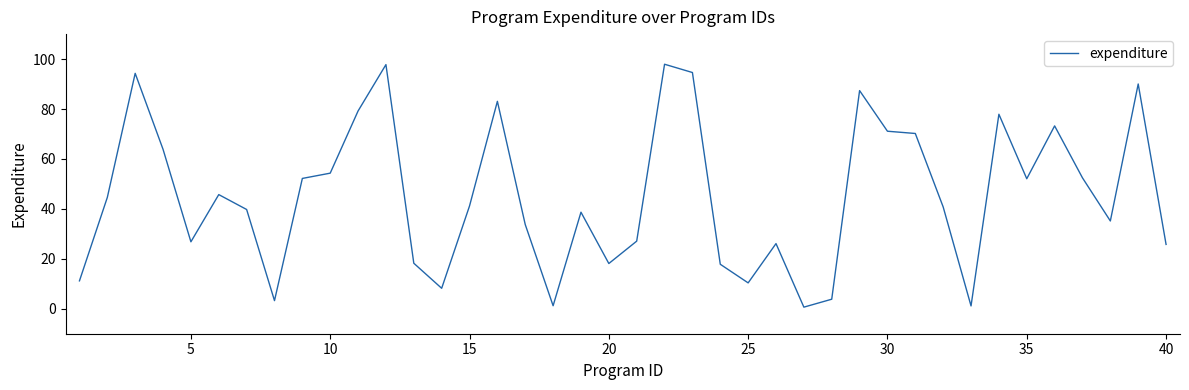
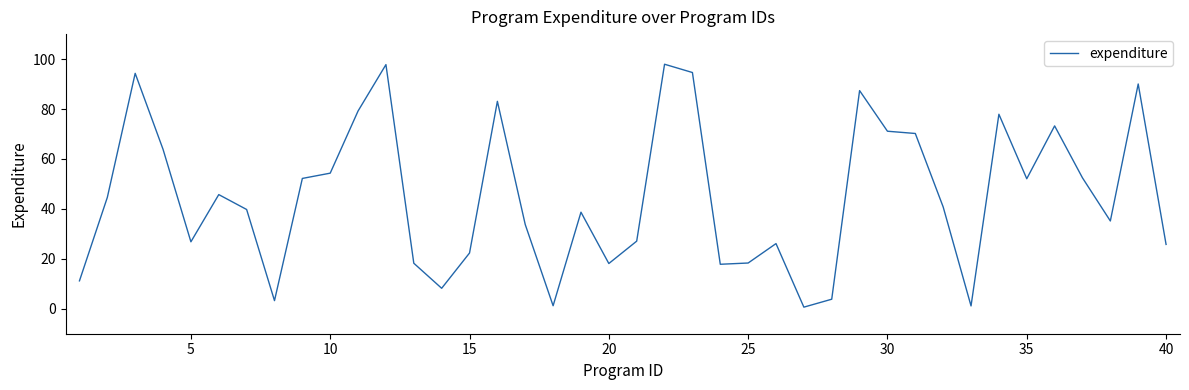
15: 41 -> 22
25: 10 -> 18
